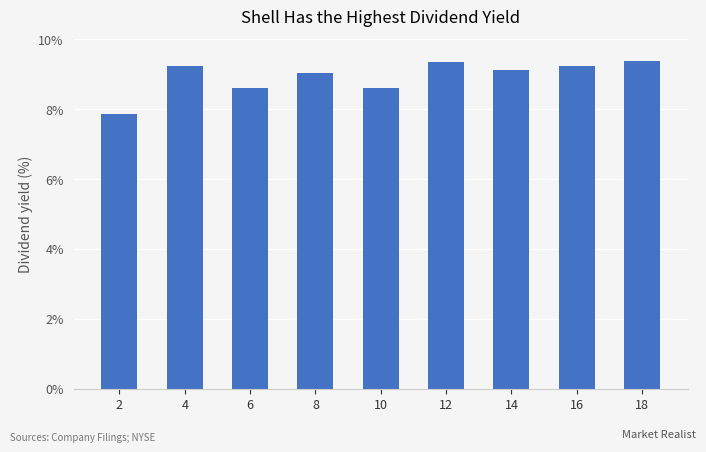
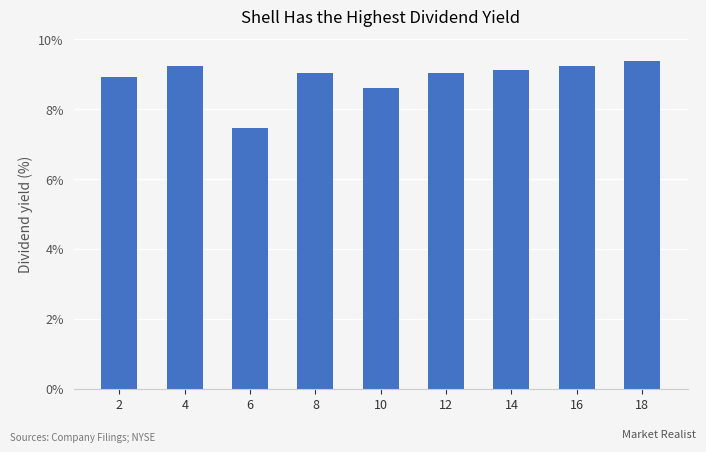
2: 7.9% -> 8.9%
6: 8.6% -> 7.5%
12: 9.3% -> 9.0%
